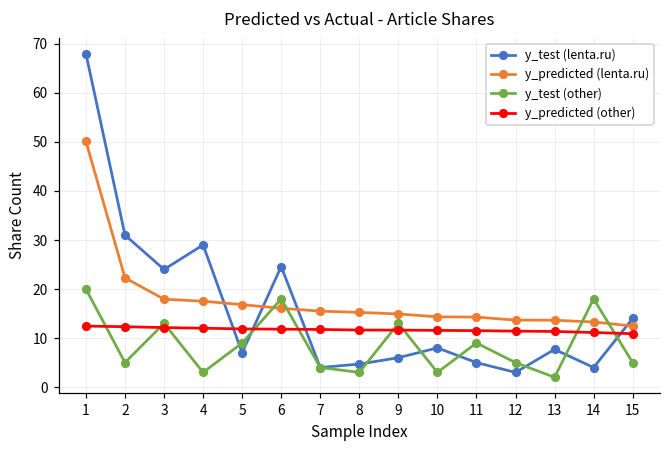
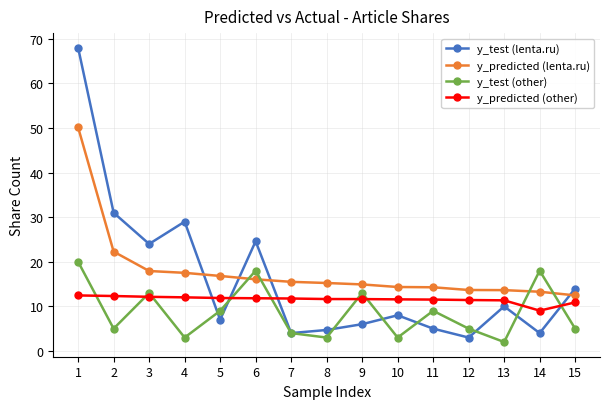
y_test (lenta.ru), 13: 8 -> 10
y_predicted (other), 14: 11 -> 9
